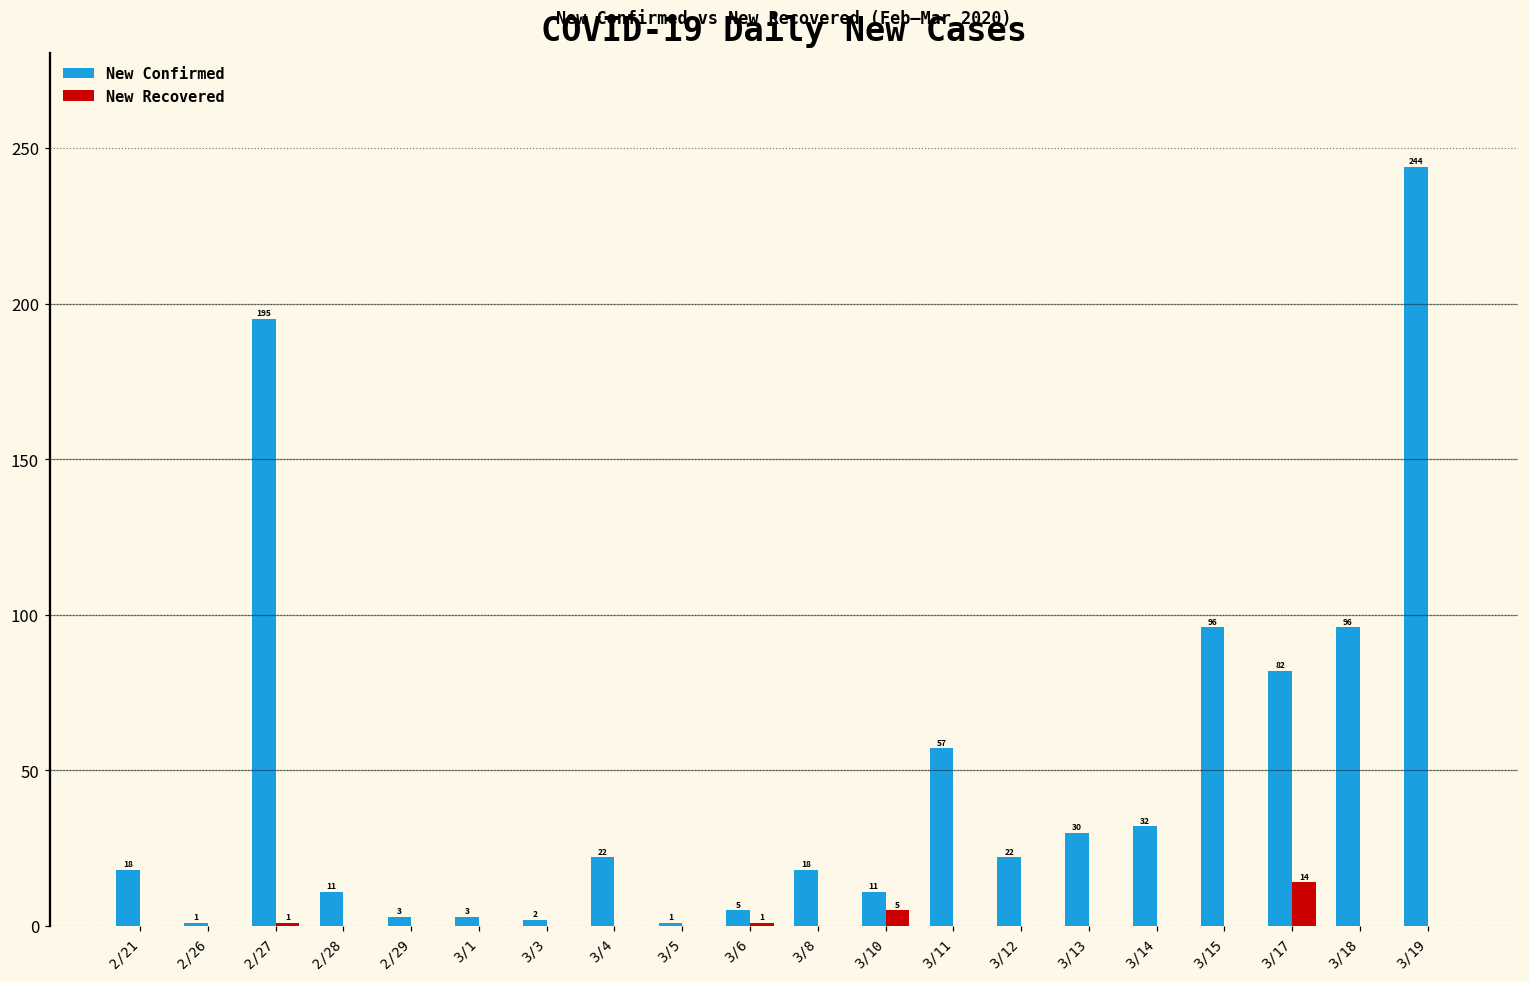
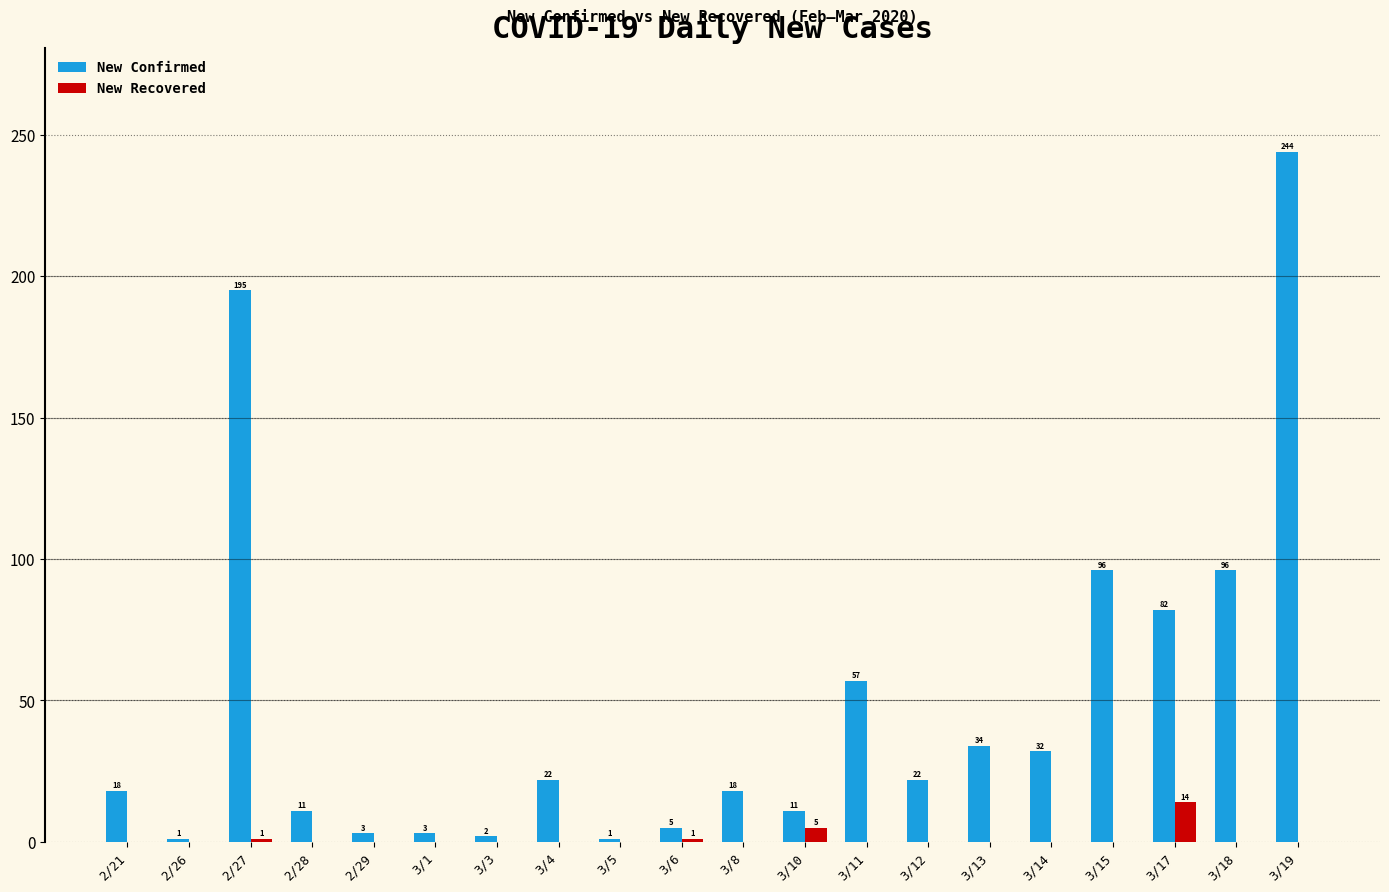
New Confirmed, 3/13: 30 -> 34
